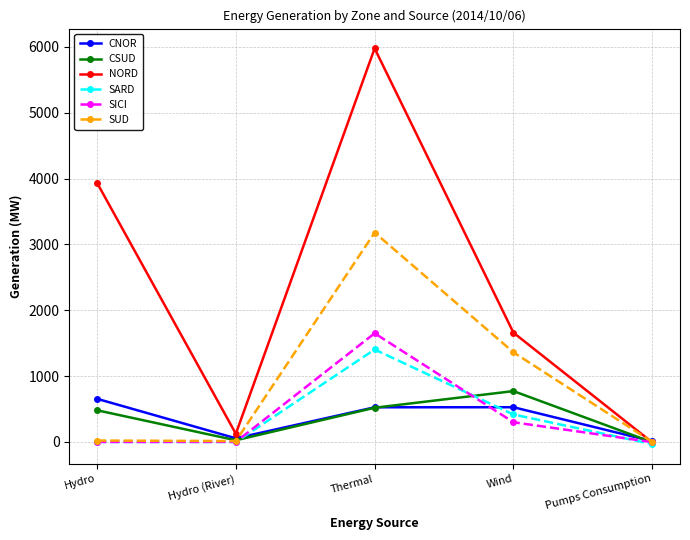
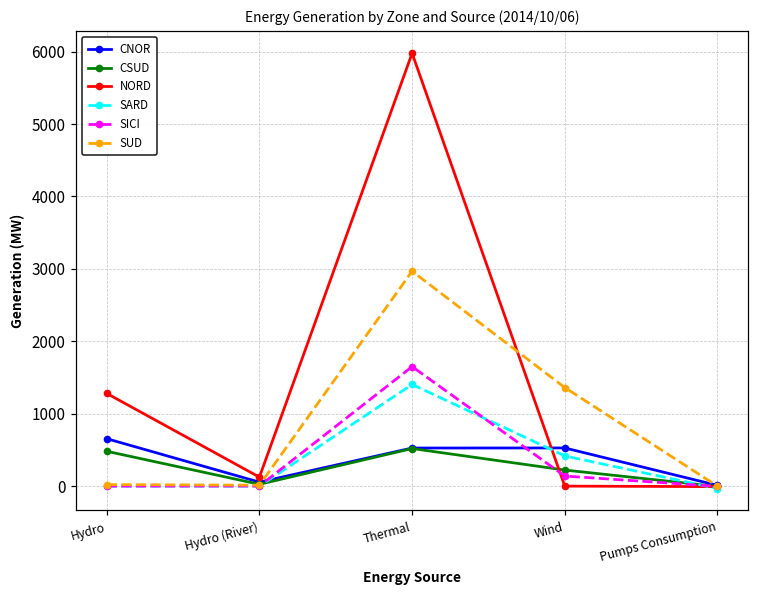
NORD, Hydro: 3900 -> 1300
SUD, Thermal: 3200 -> 3000
CSUD, Wind: 800 -> 200
NORD, Wind: 1700 -> 0
SICI, Wind: 300 -> 100
